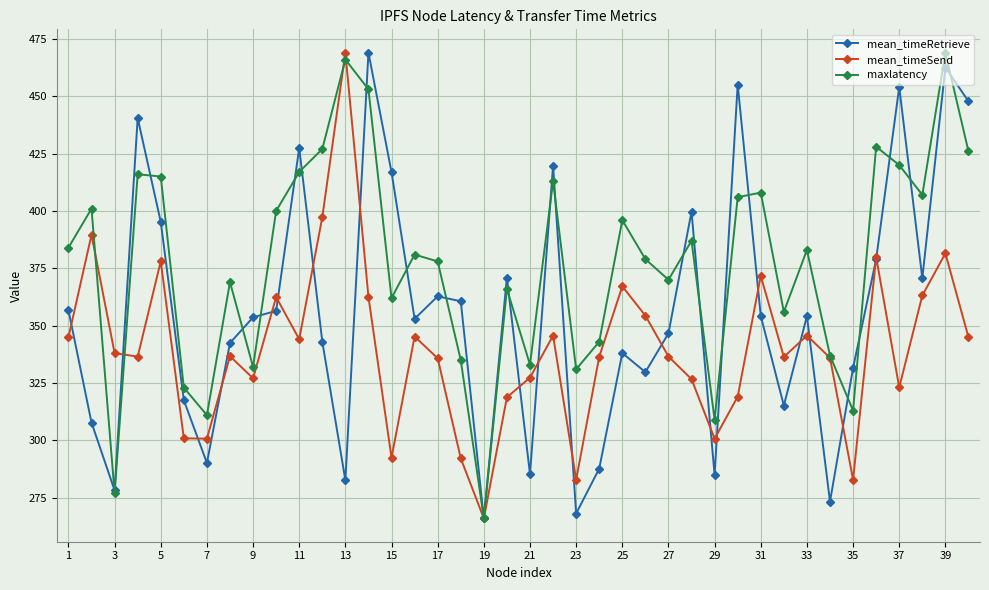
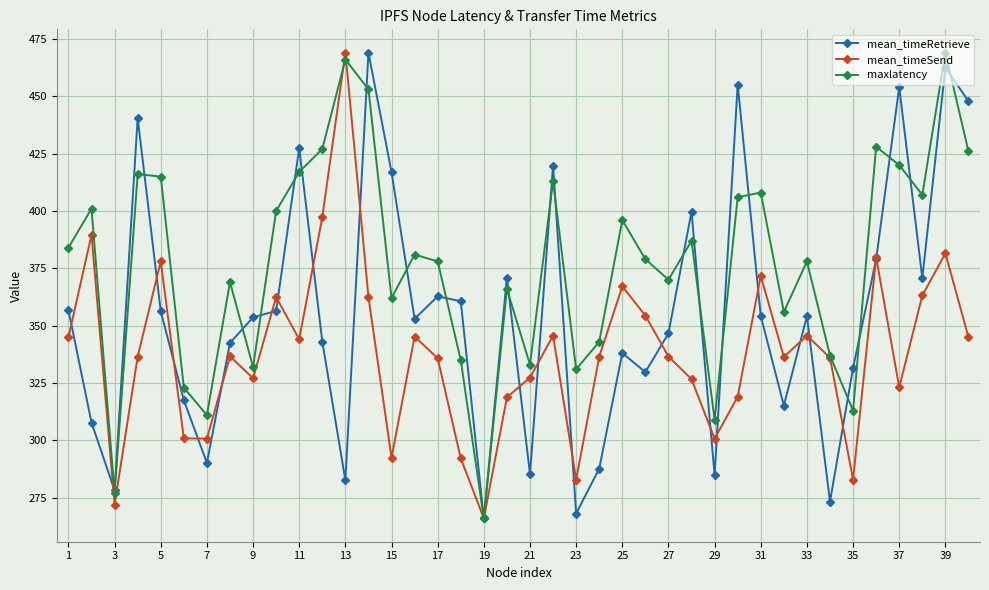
mean_timeSend, 3: 338 -> 272
mean_timeRetrieve, 5: 395 -> 356
maxlatency, 33: 383 -> 378
